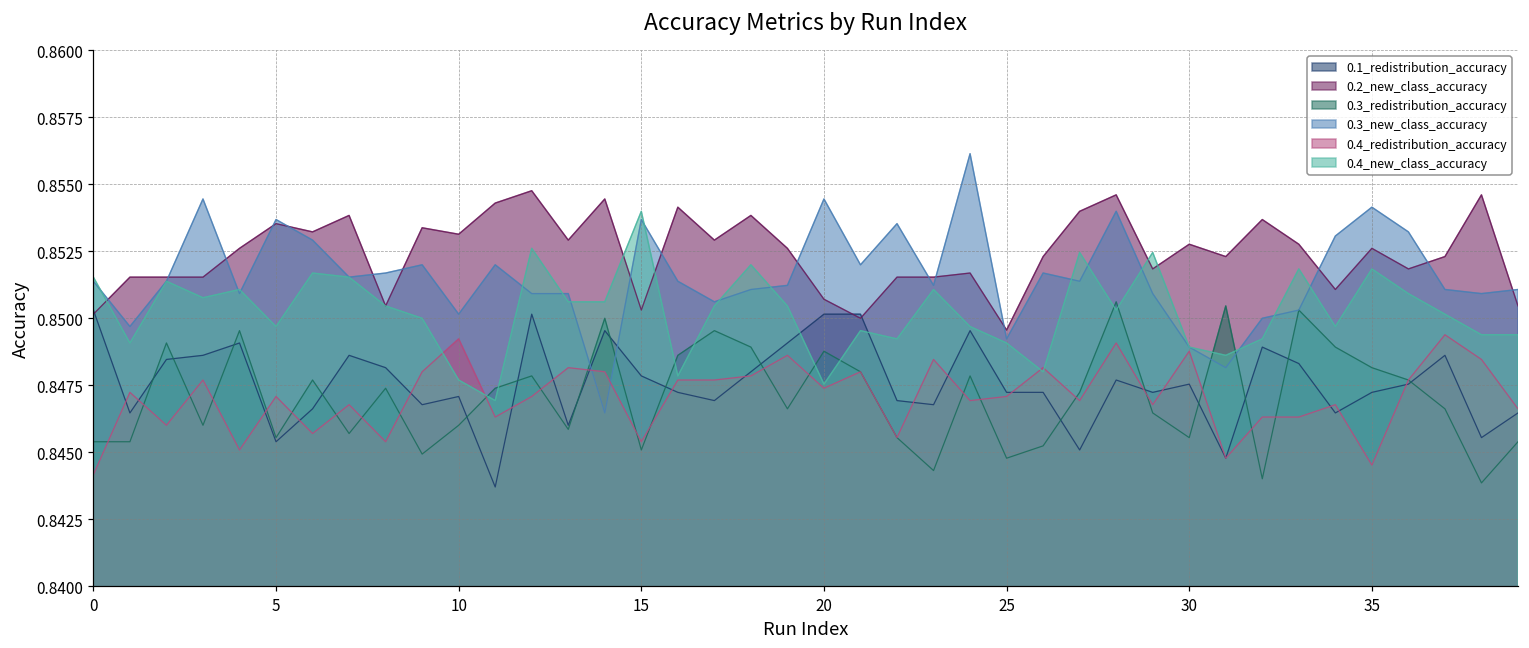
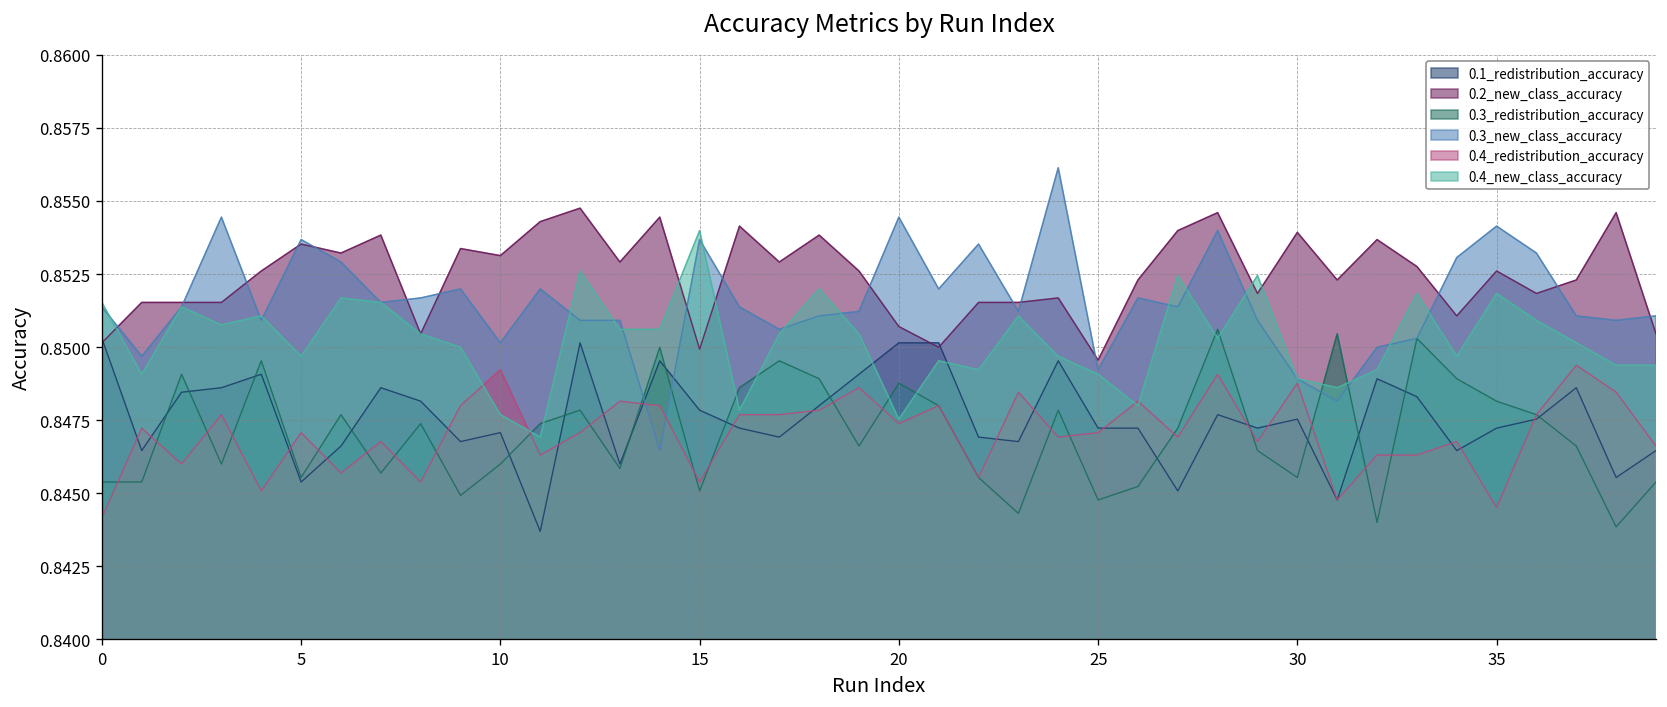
0.2_new_class_accuracy, 15: 0.8503 -> 0.8499
0.2_new_class_accuracy, 30: 0.8528 -> 0.8539
